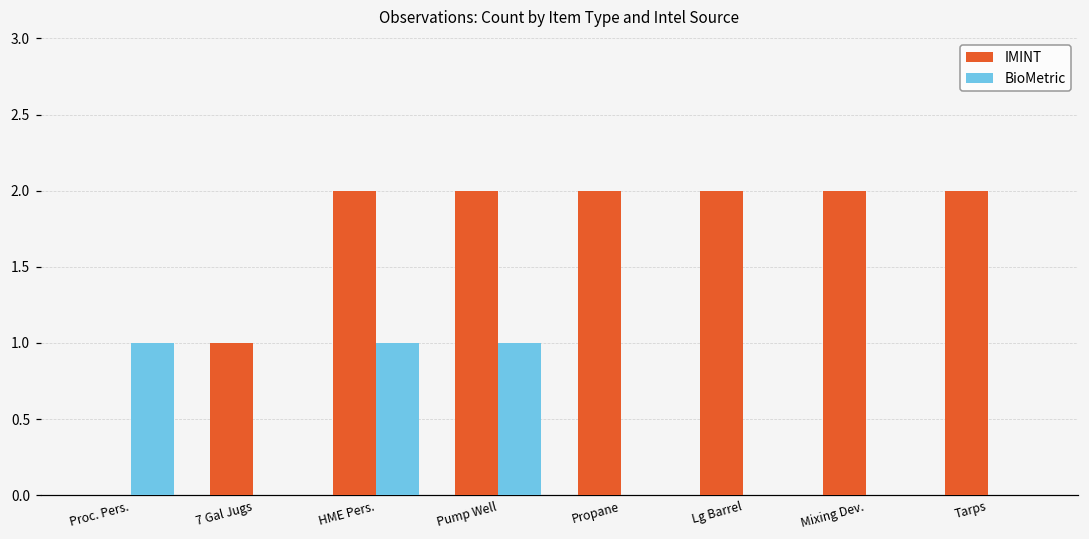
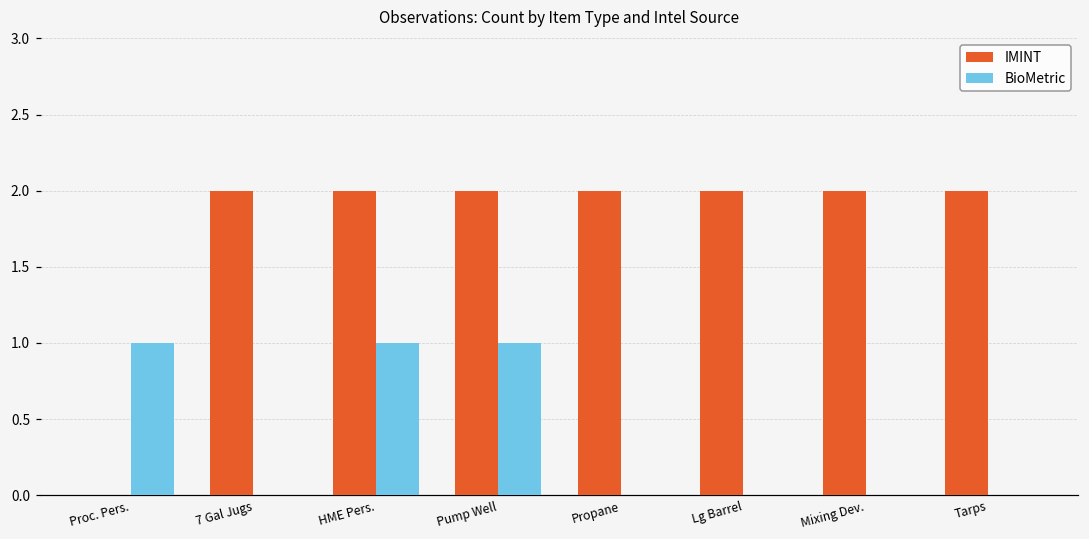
IMINT, 7 Gal Jugs: 1 -> 2
